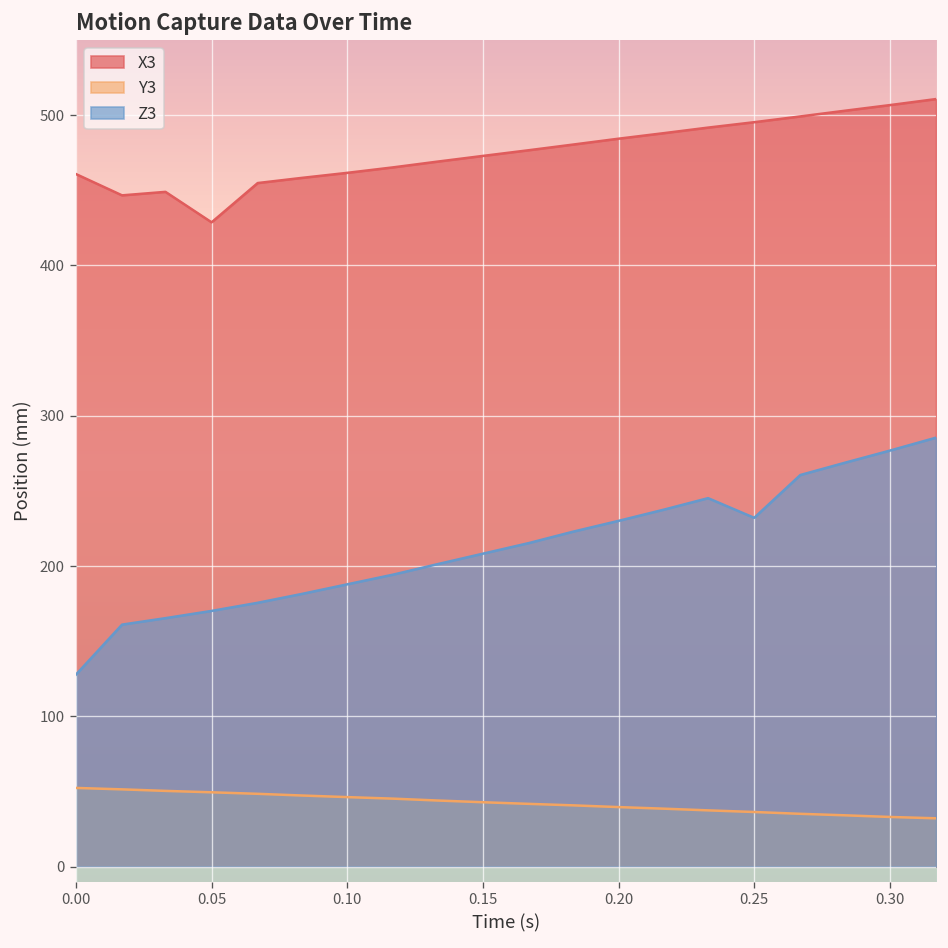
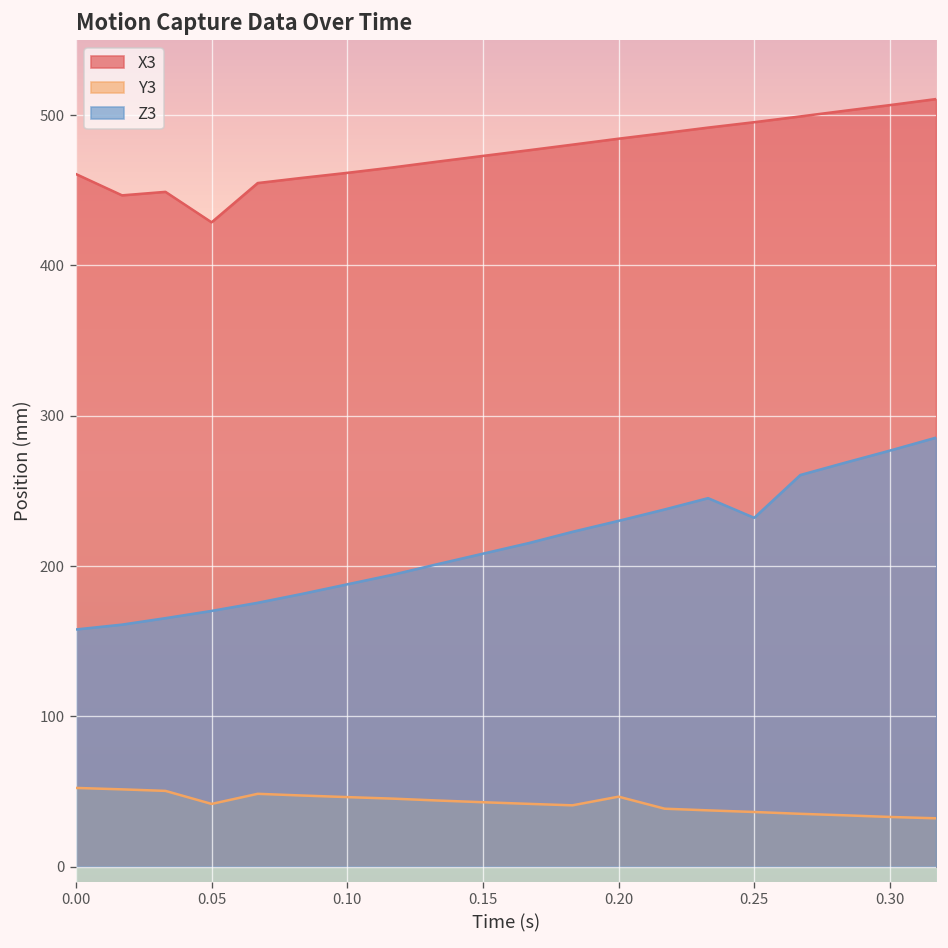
Z3, 0.00: 128 -> 158
Y3, 0.05: 49 -> 42
Y3, 0.20: 40 -> 47
